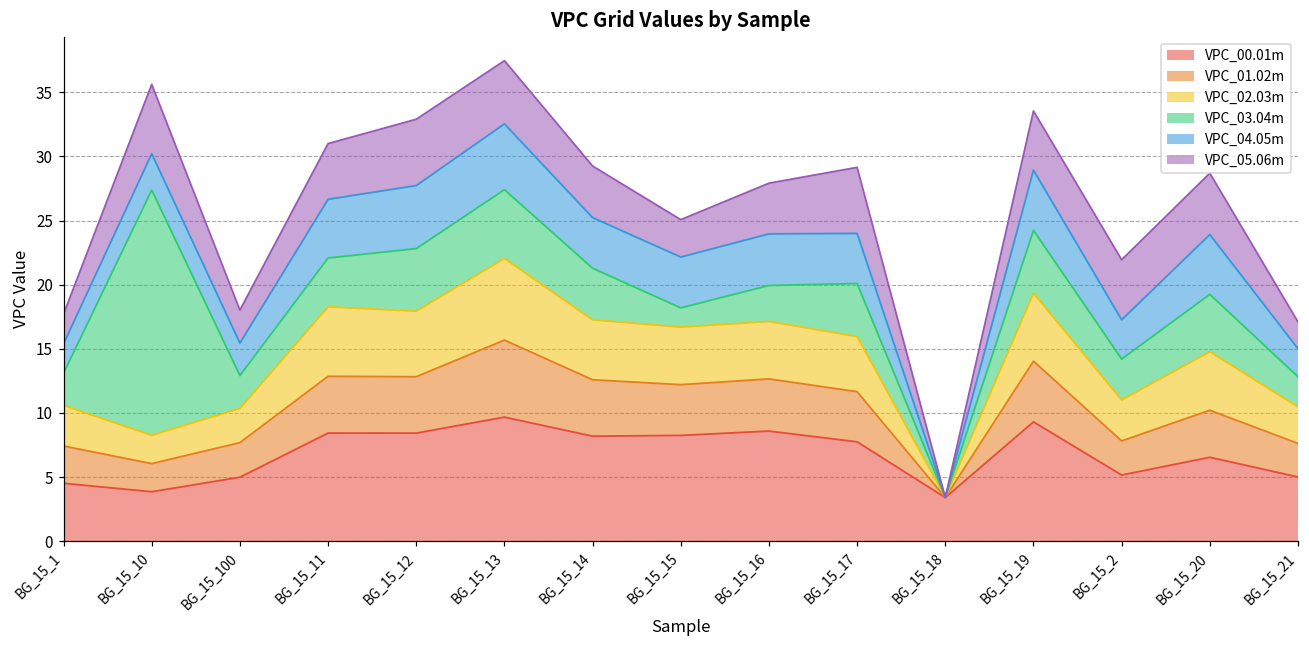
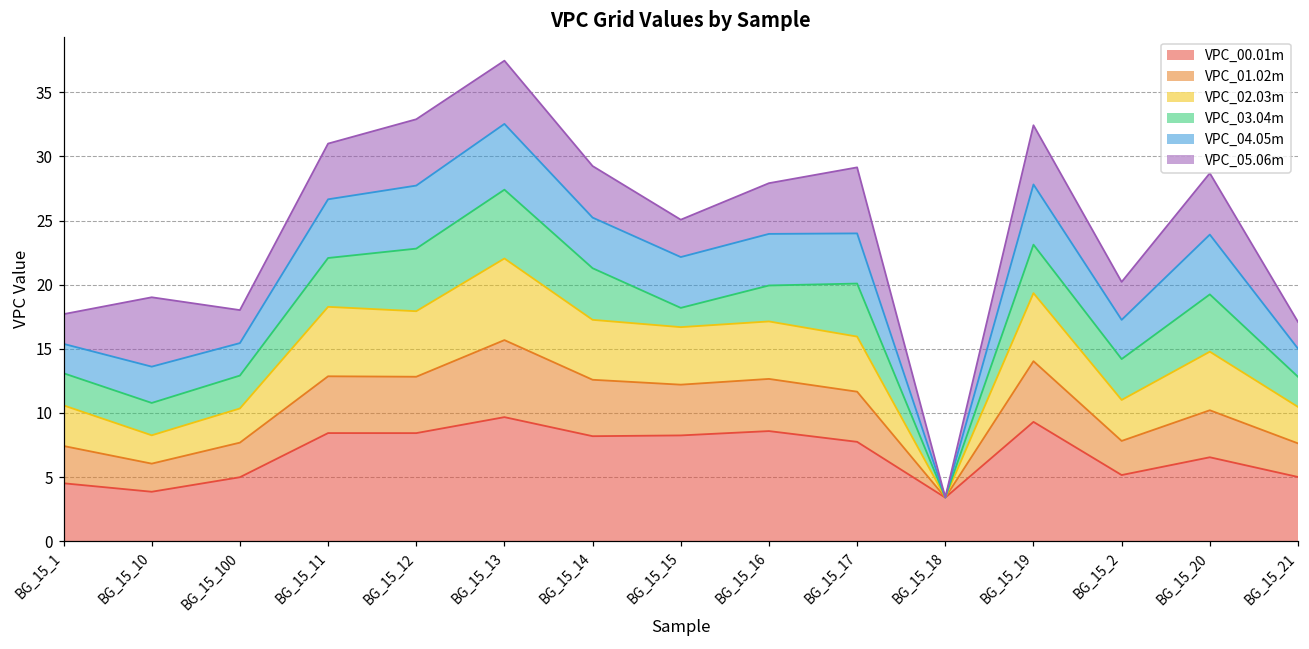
VPC_03.04m, BG_15_10: 19.1 -> 2.5
VPC_03.04m, BG_15_19: 4.9 -> 3.8
VPC_05.06m, BG_15_2: 4.7 -> 3.0
